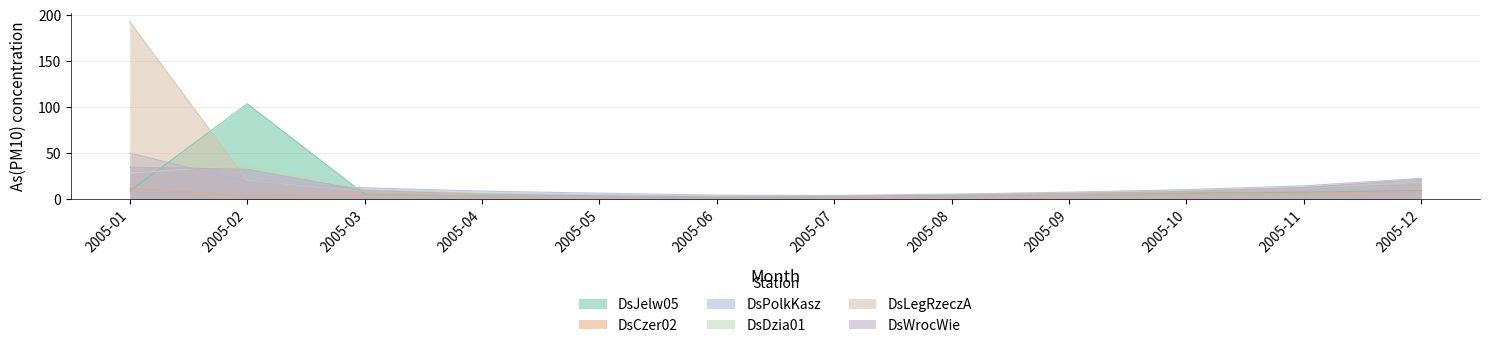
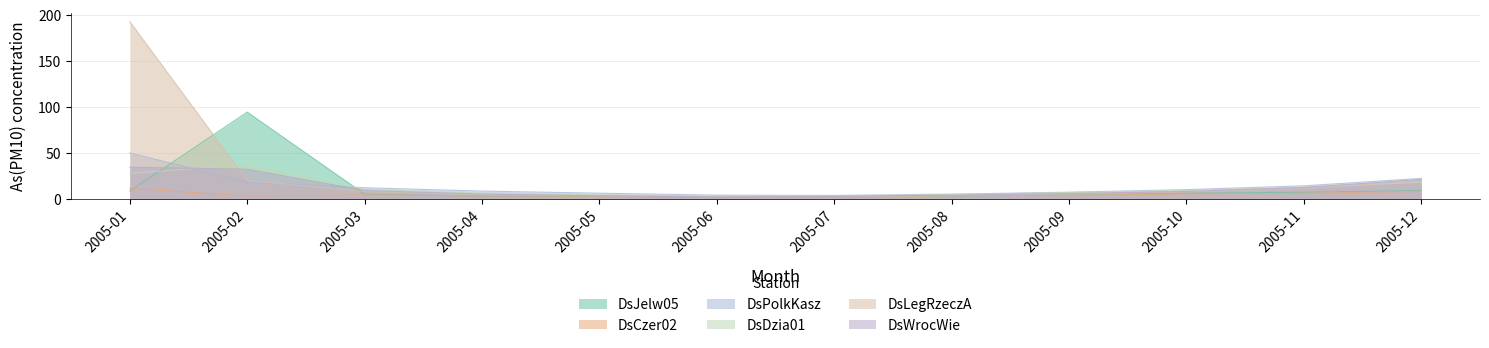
DsJelw05, 2005-02: 100 -> 90
